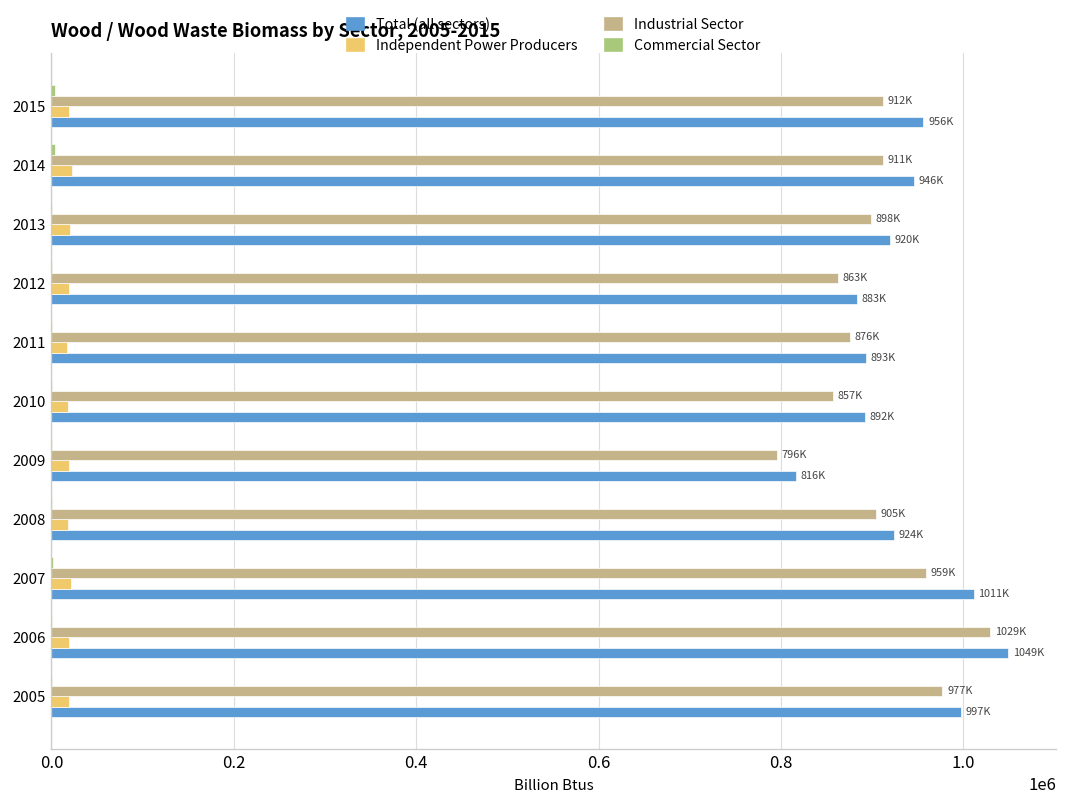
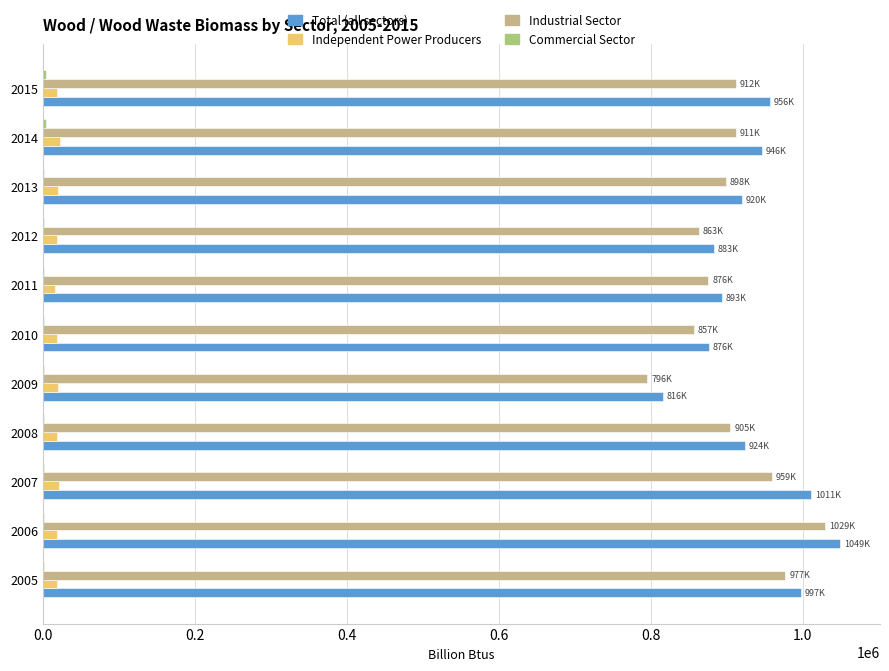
Total (all sectors), 2010: 892K -> 876K
